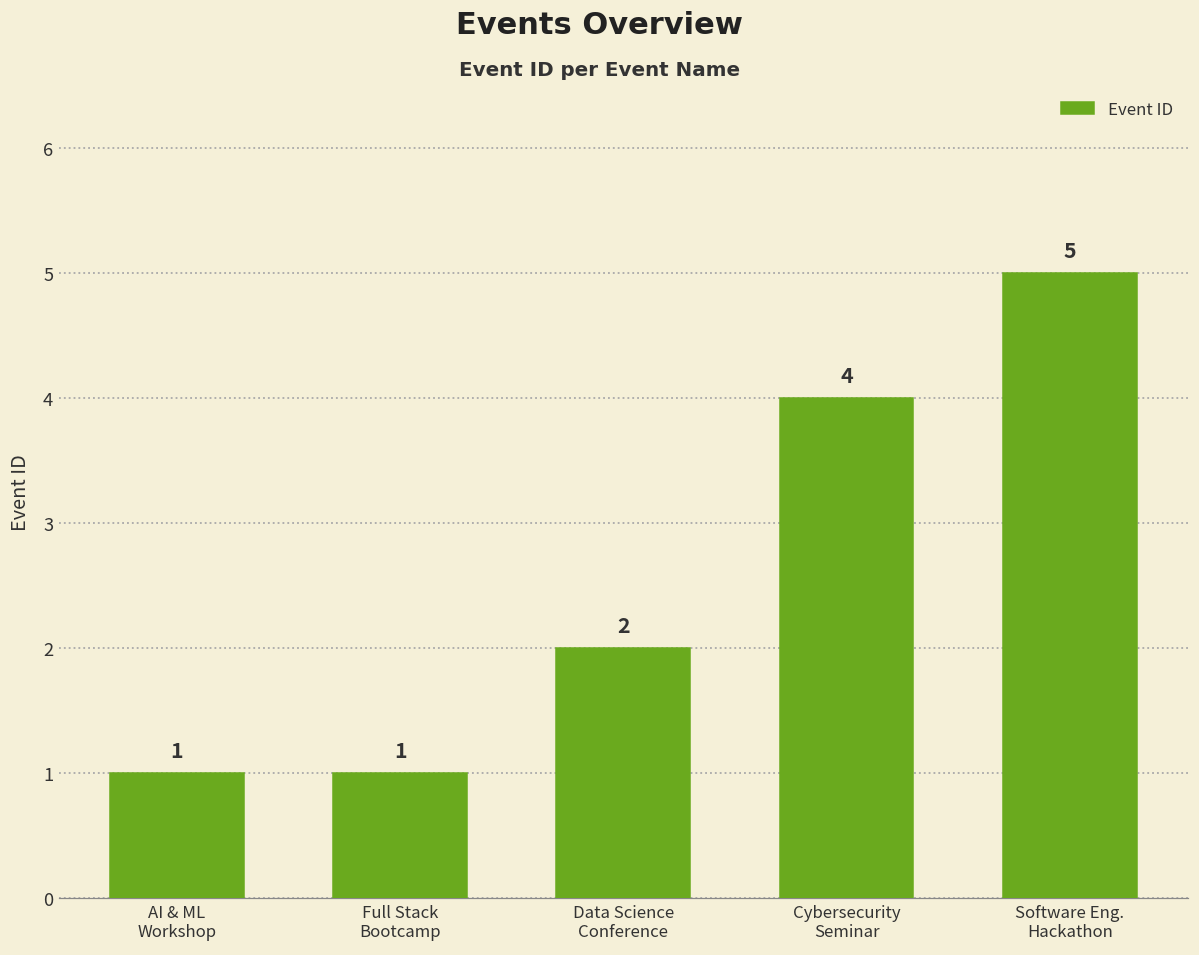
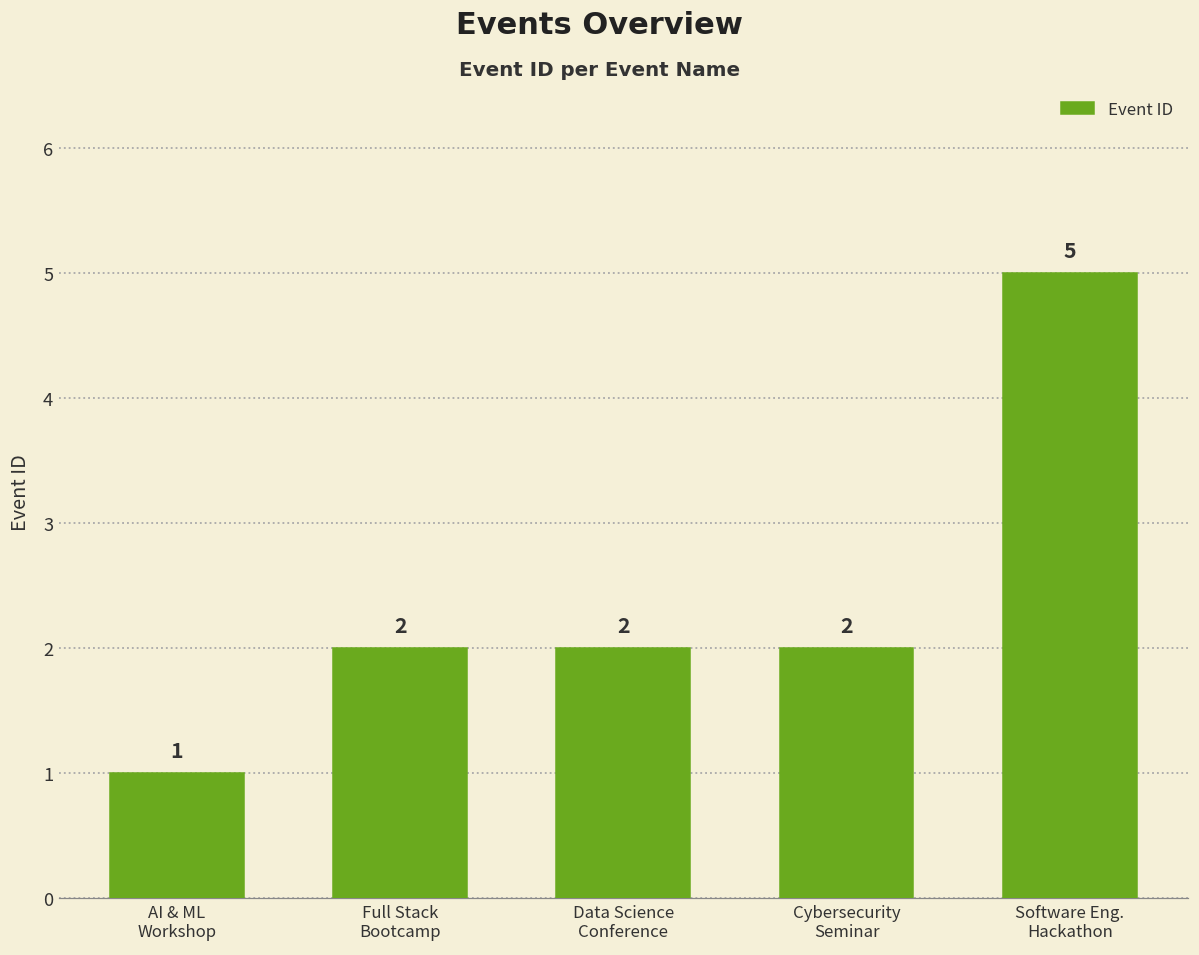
Full Stack Bootcamp: 1 -> 2
Cybersecurity Seminar: 4 -> 2
